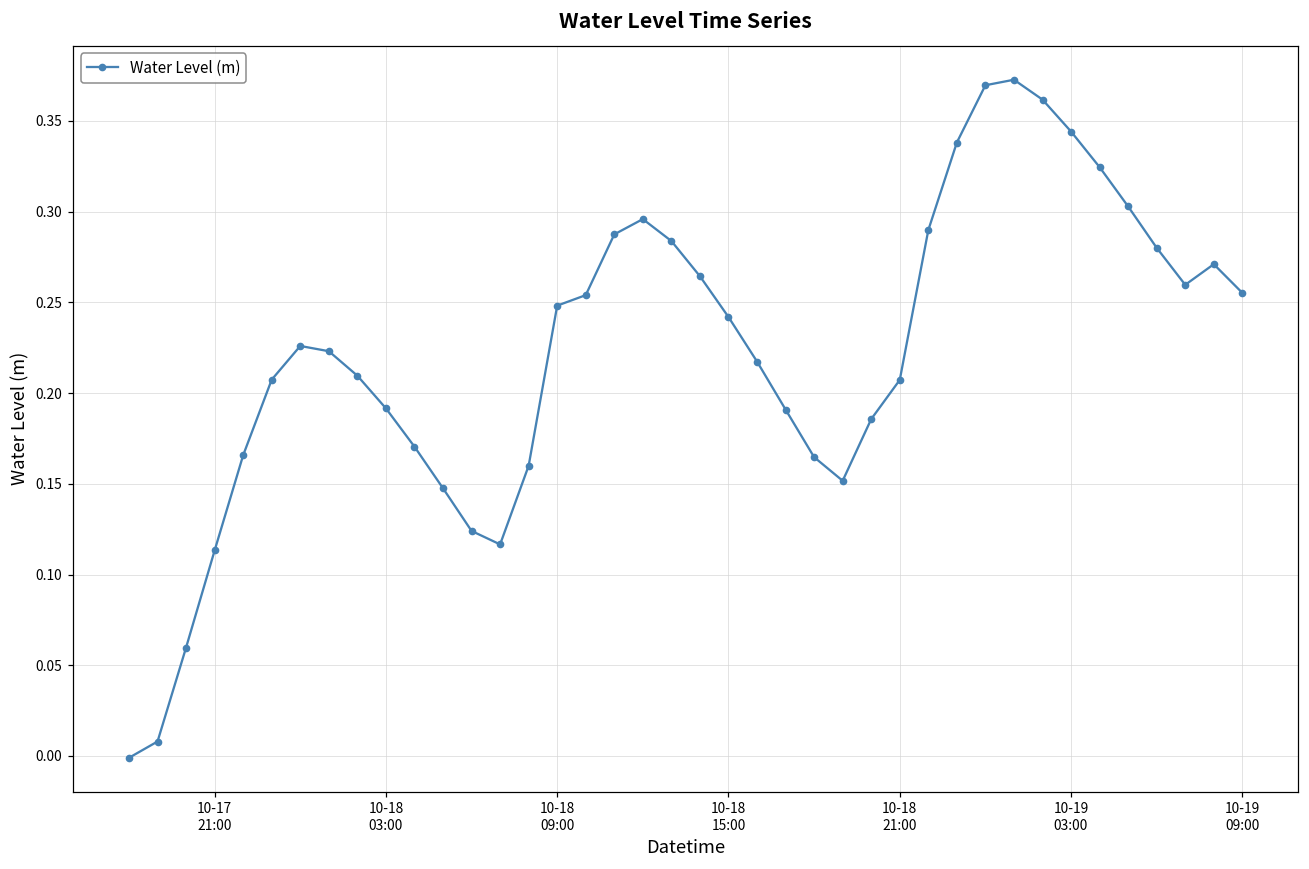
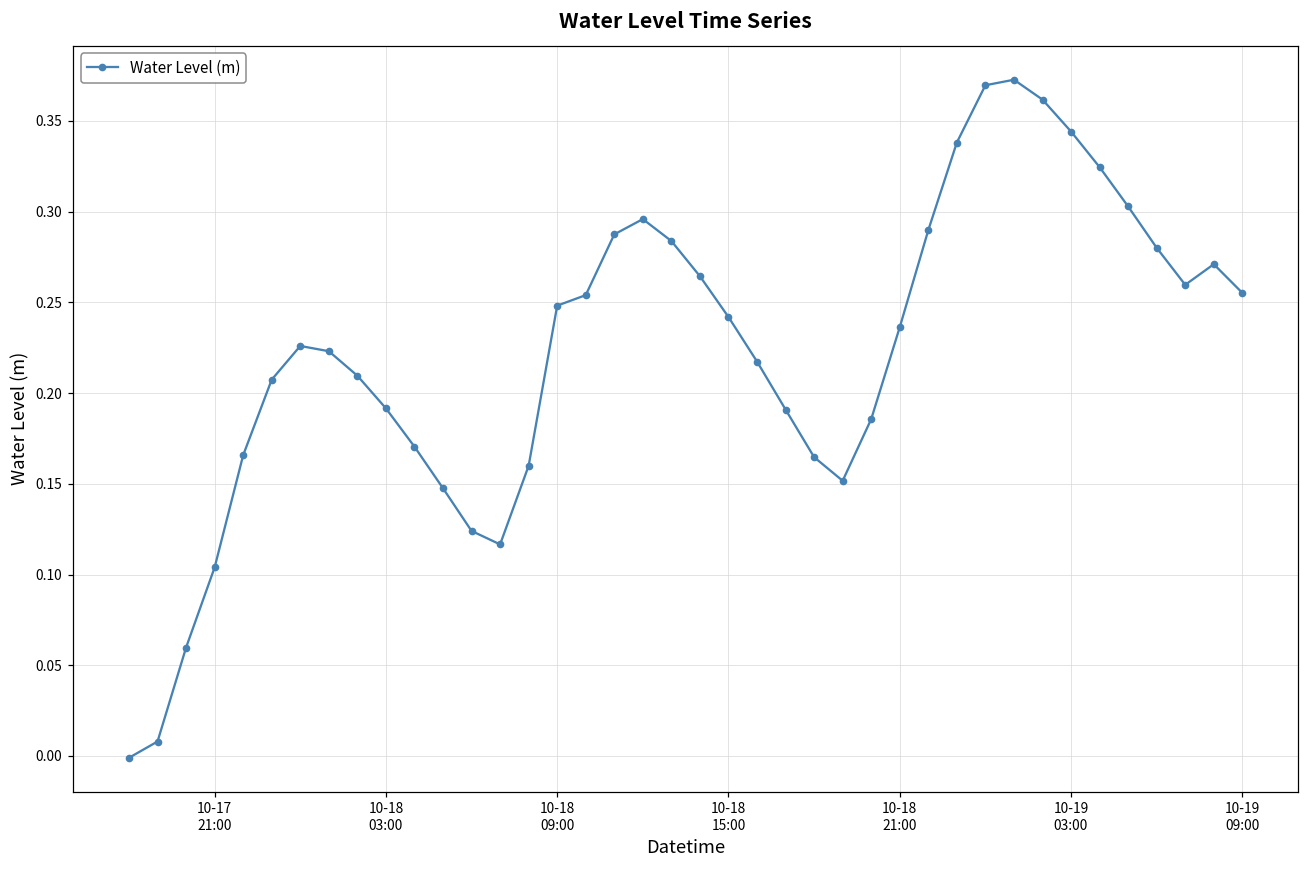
10-17 21:00: 0.113 -> 0.104
10-18 21:00: 0.207 -> 0.236
